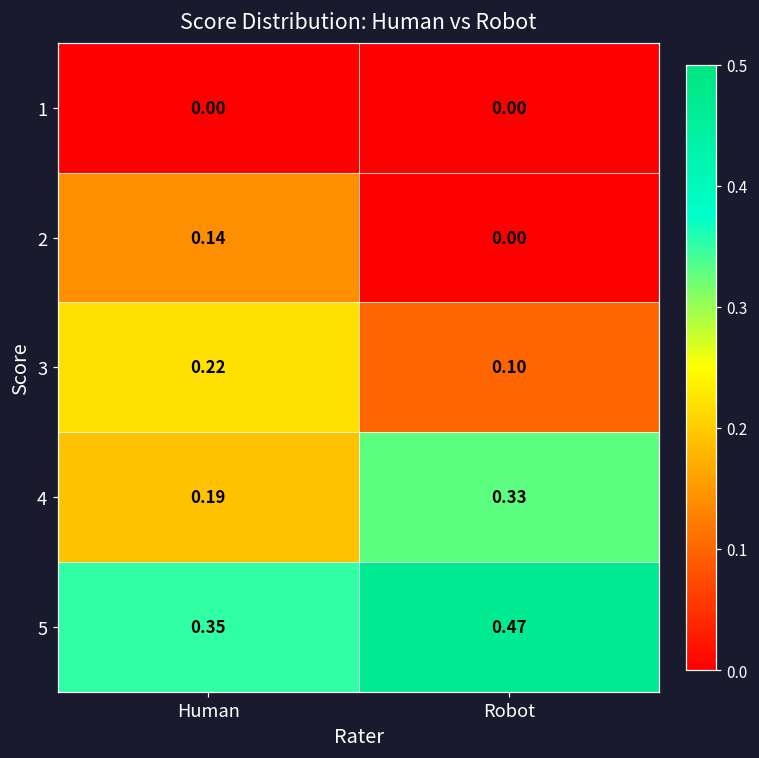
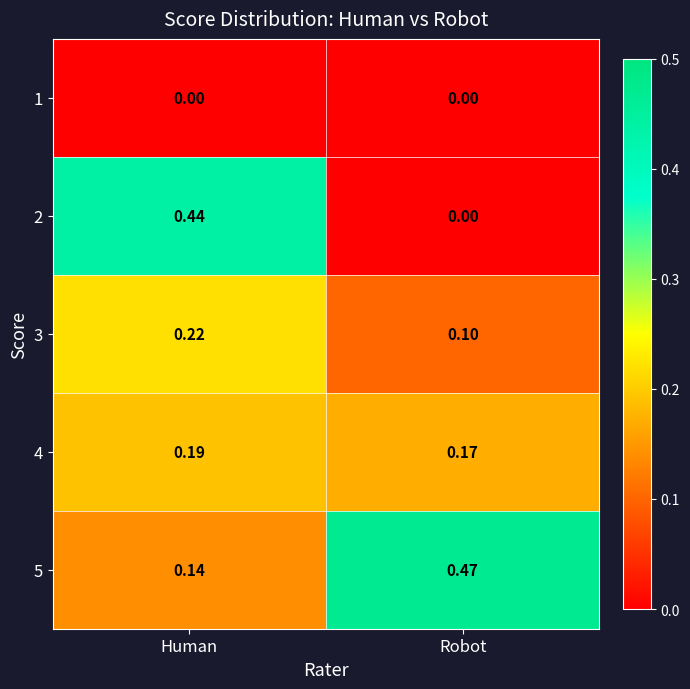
2, Human: 0.14 -> 0.44
4, Robot: 0.33 -> 0.17
5, Human: 0.35 -> 0.14
